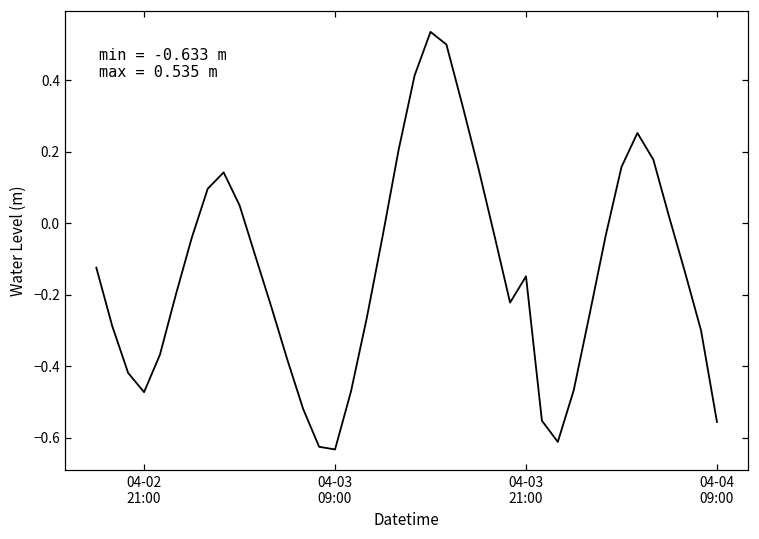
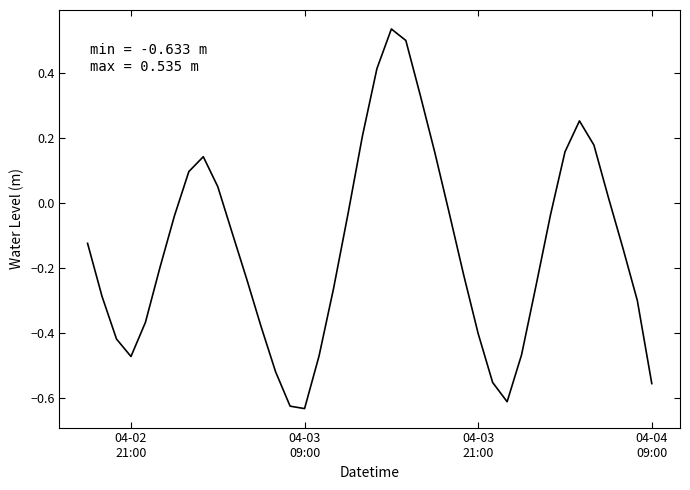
04-03 21:00: -0.15 -> -0.40
